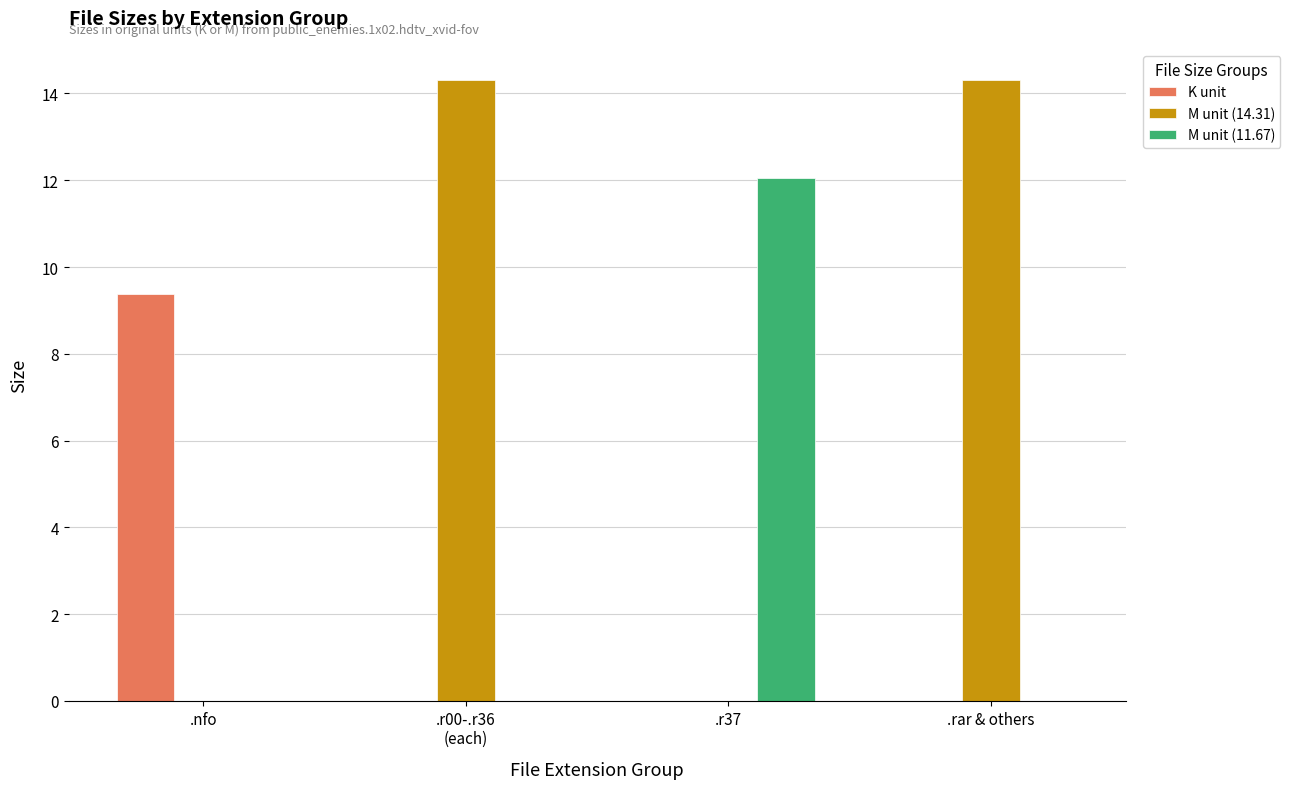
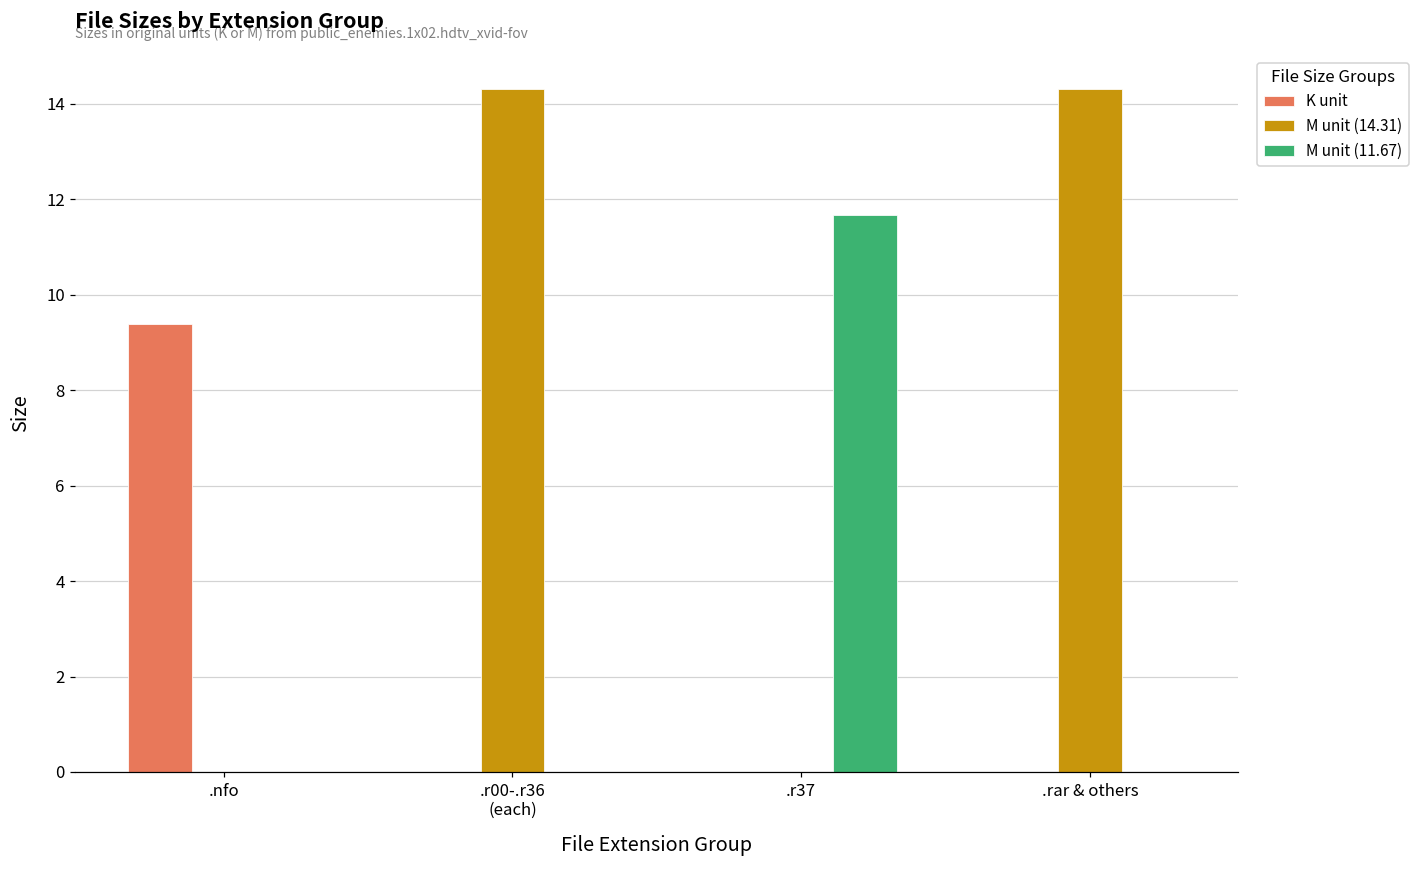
M unit (11.67), .r37: 12.1 -> 11.7
